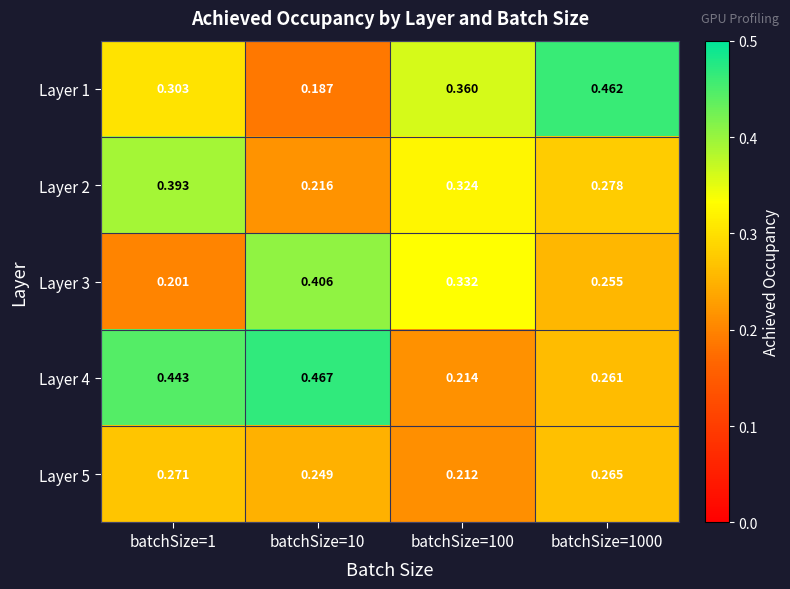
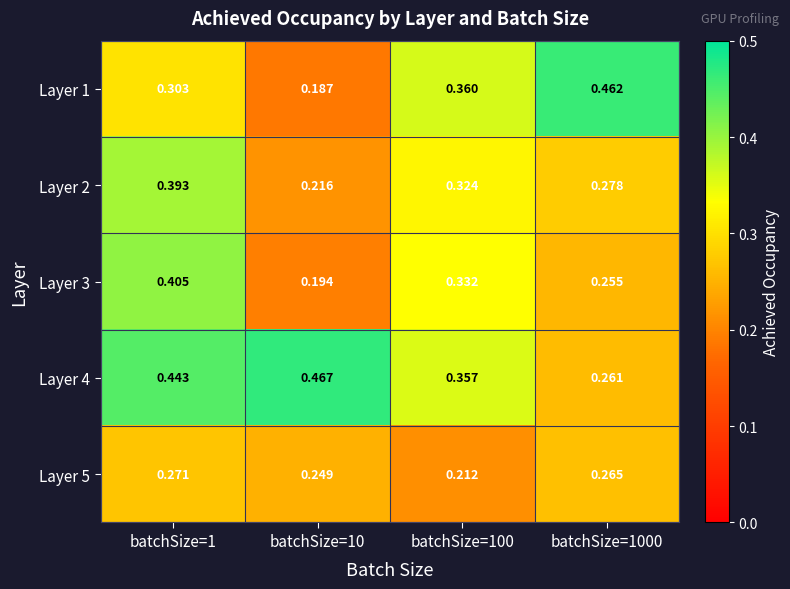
Layer 3, batchSize=1: 0.201 -> 0.405
Layer 3, batchSize=10: 0.406 -> 0.194
Layer 4, batchSize=100: 0.214 -> 0.357
